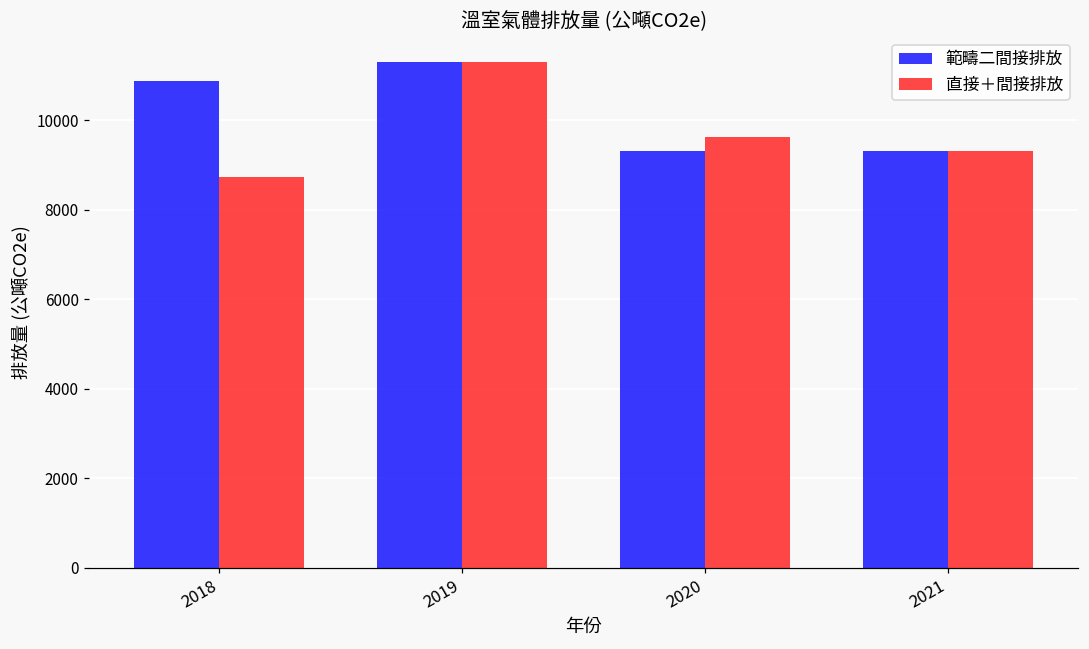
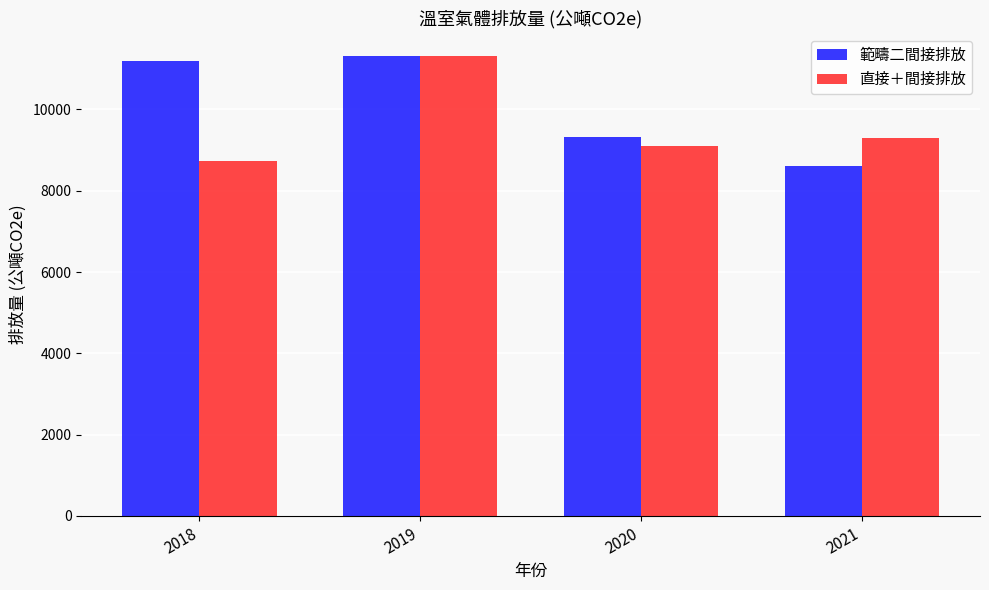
範疇二間接排放, 2018: 10900 -> 11200
直接＋間接排放, 2020: 9600 -> 9100
範疇二間接排放, 2021: 9300 -> 8600
